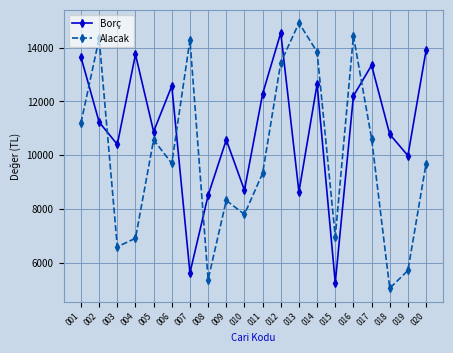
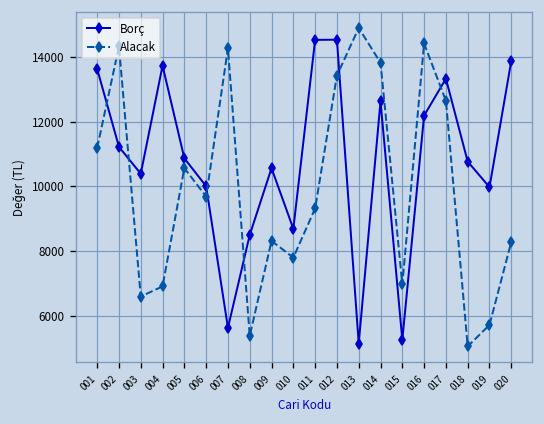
Borç, 006: 12600 -> 10000
Borç, 011: 12300 -> 14500
Borç, 013: 8600 -> 5100
Alacak, 017: 10600 -> 12700
Alacak, 020: 9700 -> 8300
